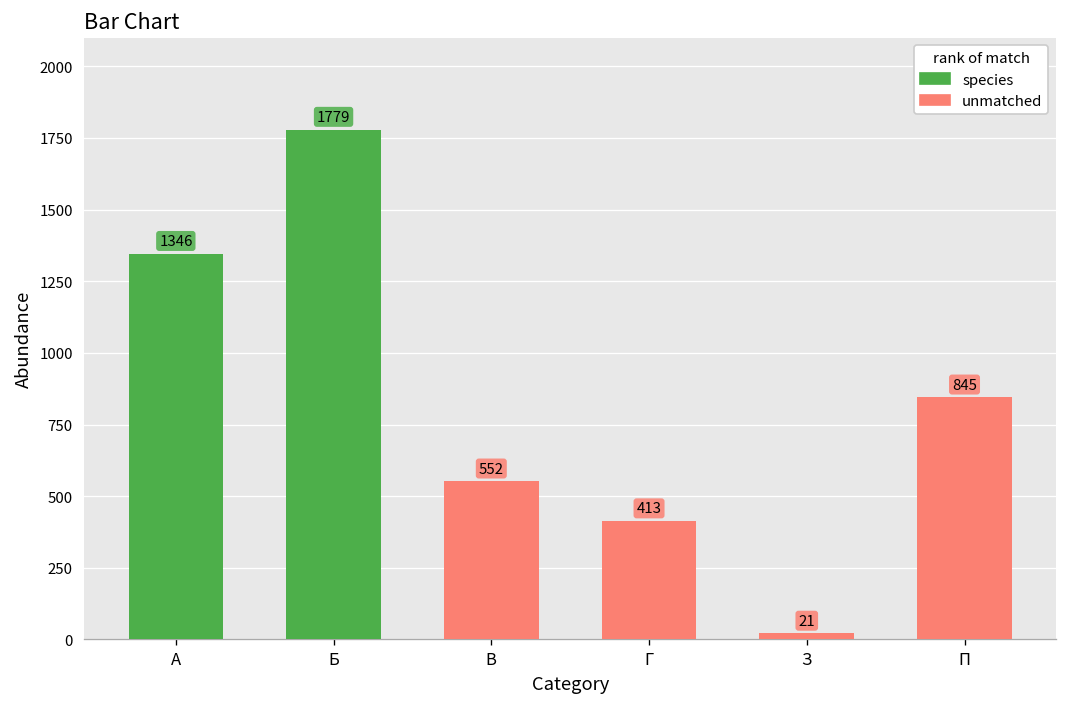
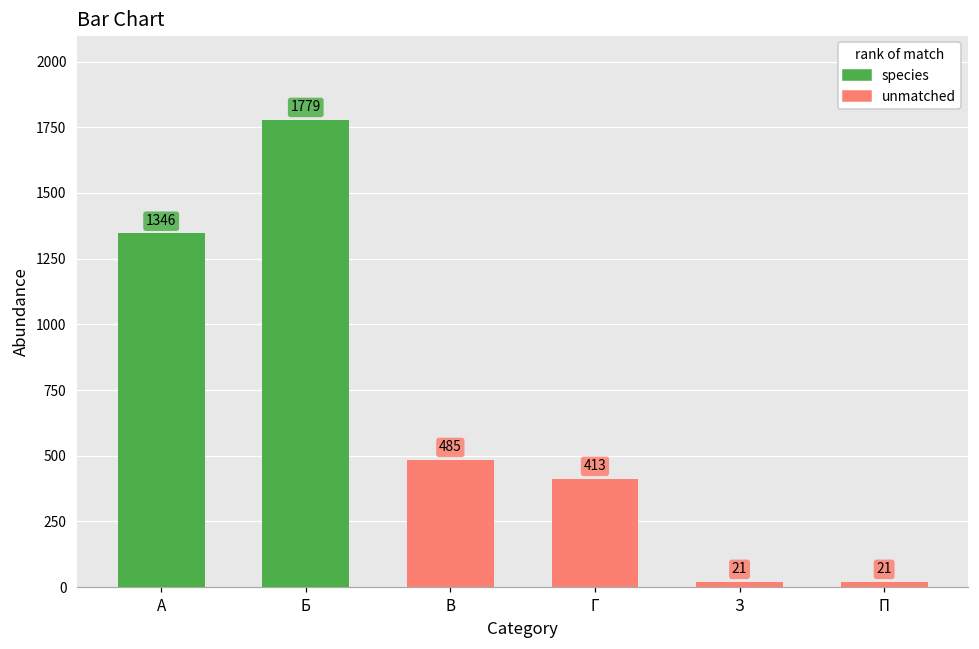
В: 552 -> 485
П: 845 -> 21
